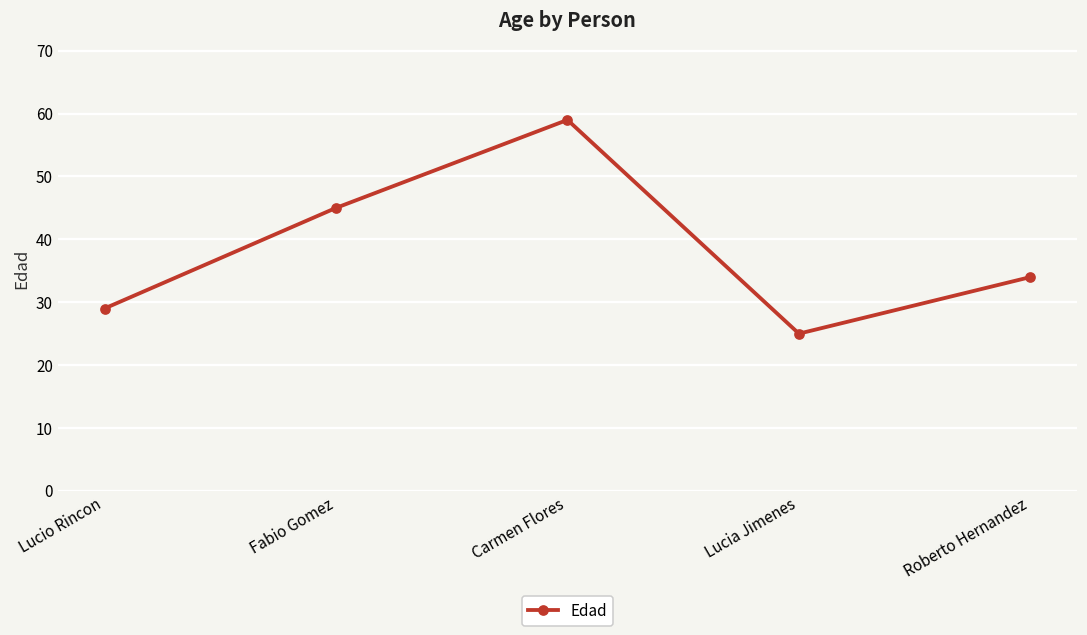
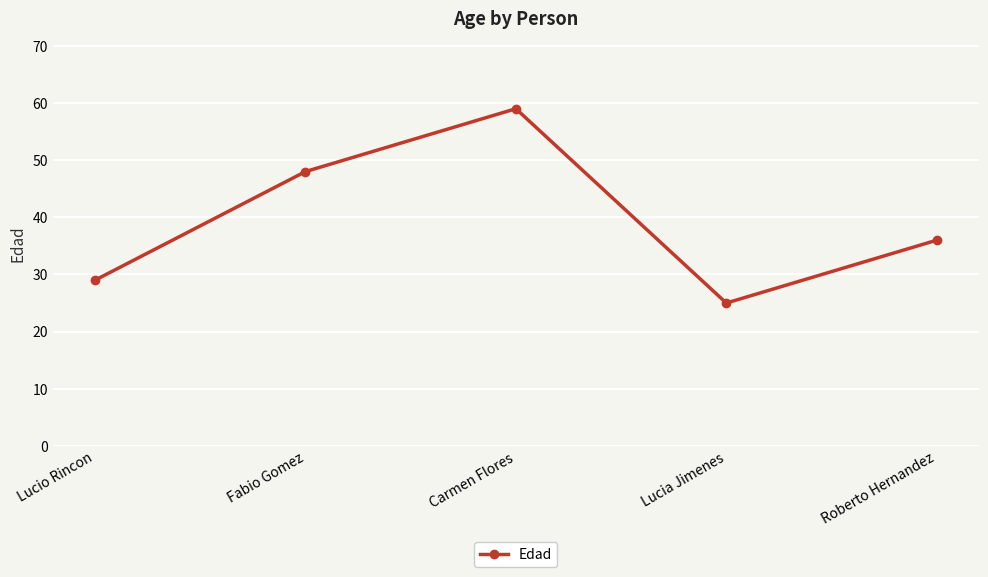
Fabio Gomez: 45 -> 48
Roberto Hernandez: 34 -> 36
